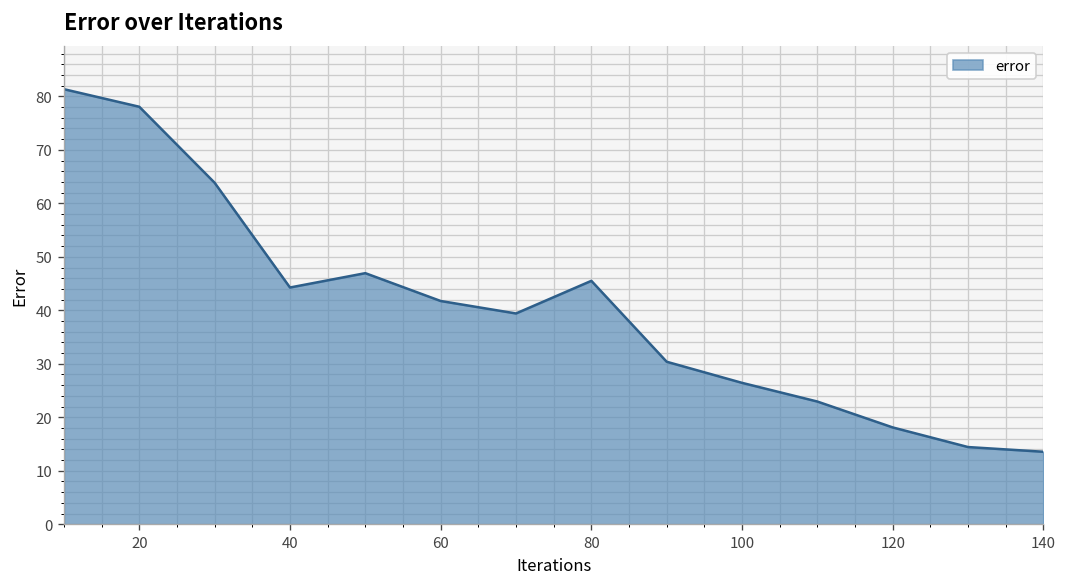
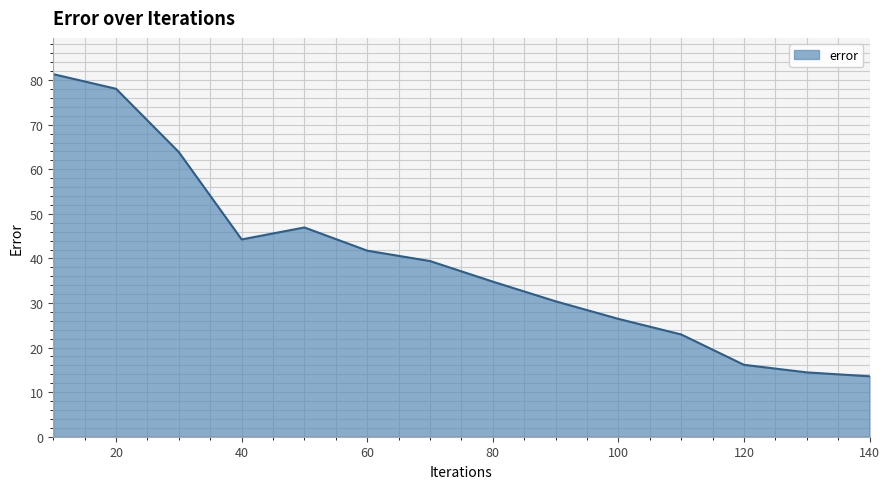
80: 46 -> 35
120: 18 -> 16
